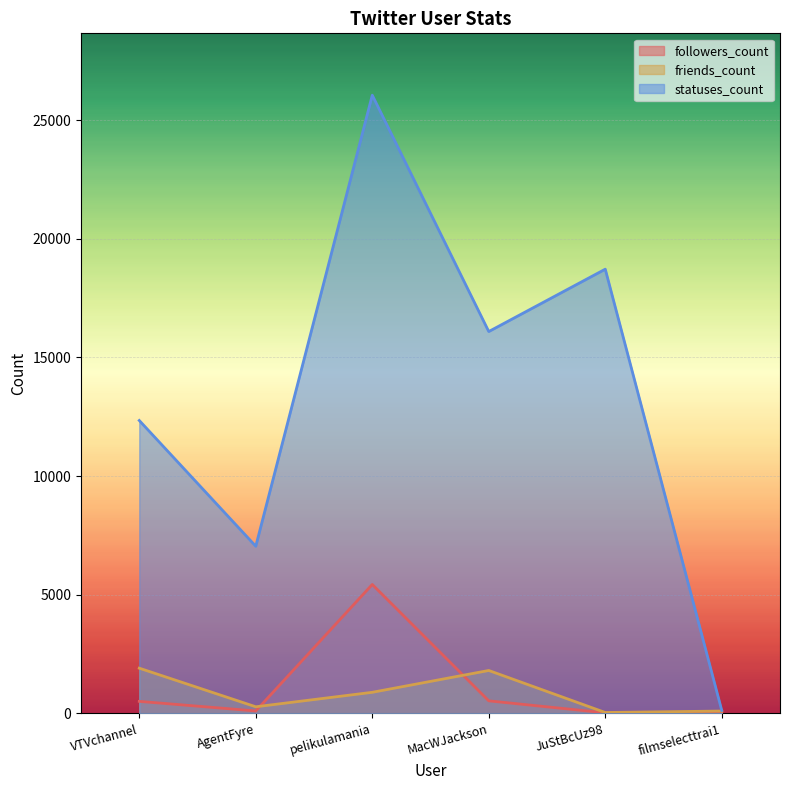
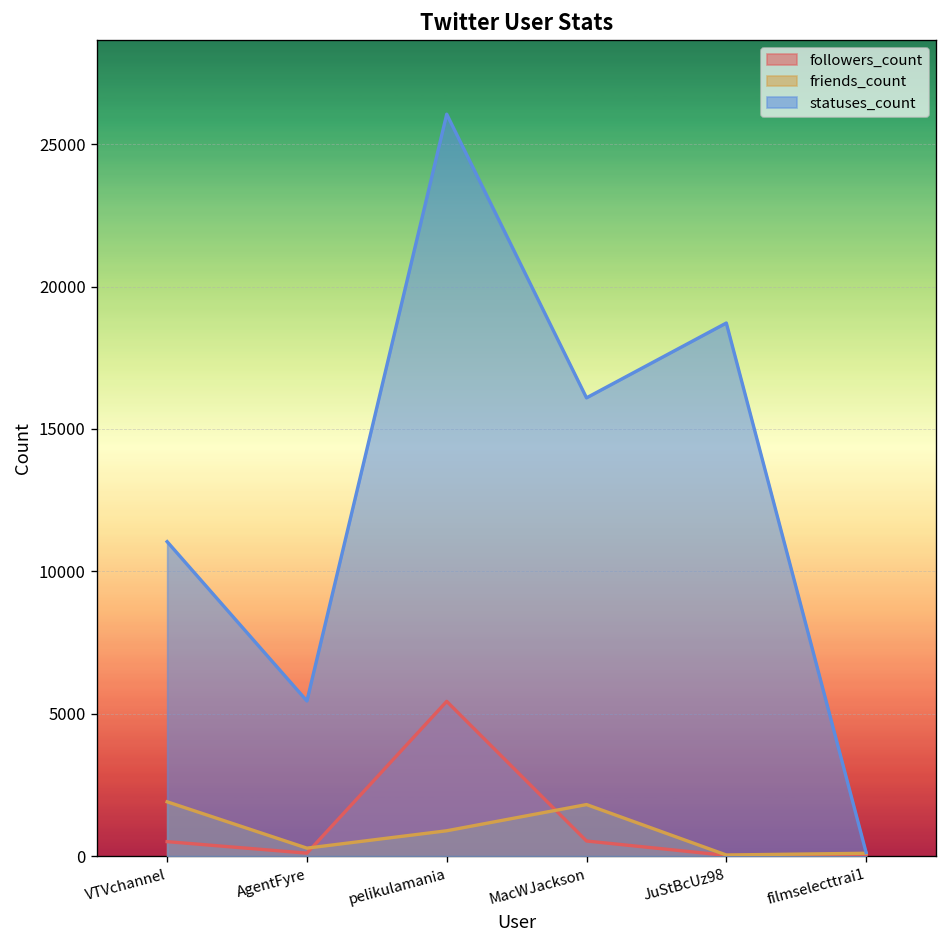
statuses_count, VTVchannel: 12300 -> 11000
statuses_count, AgentFyre: 7000 -> 5400
